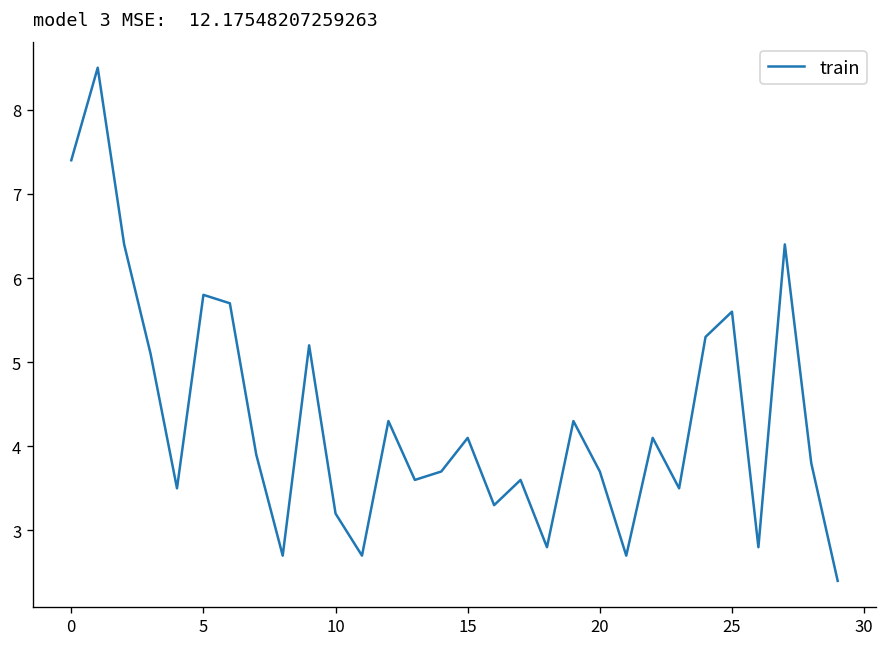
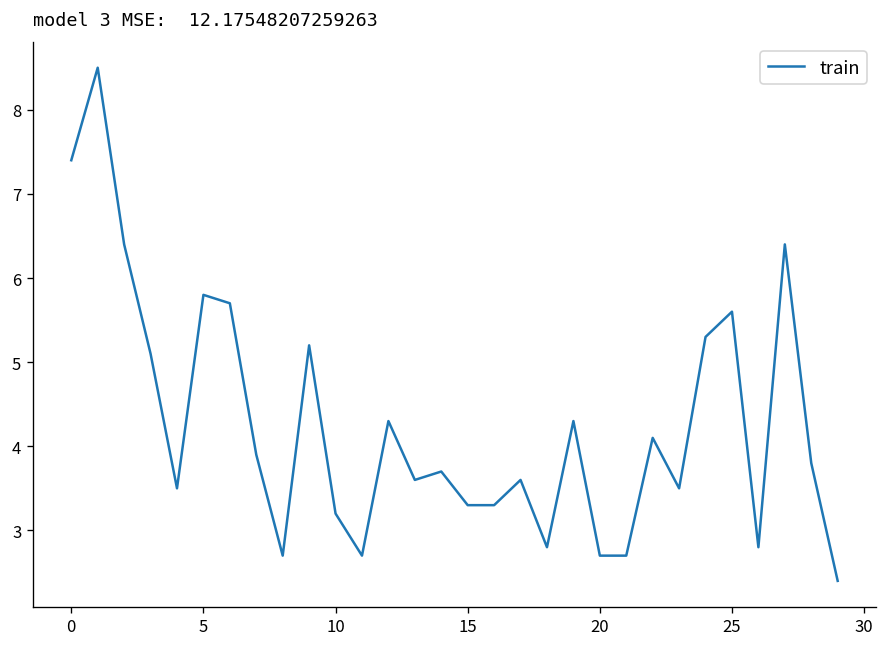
15: 4.1 -> 3.3
20: 3.7 -> 2.7
